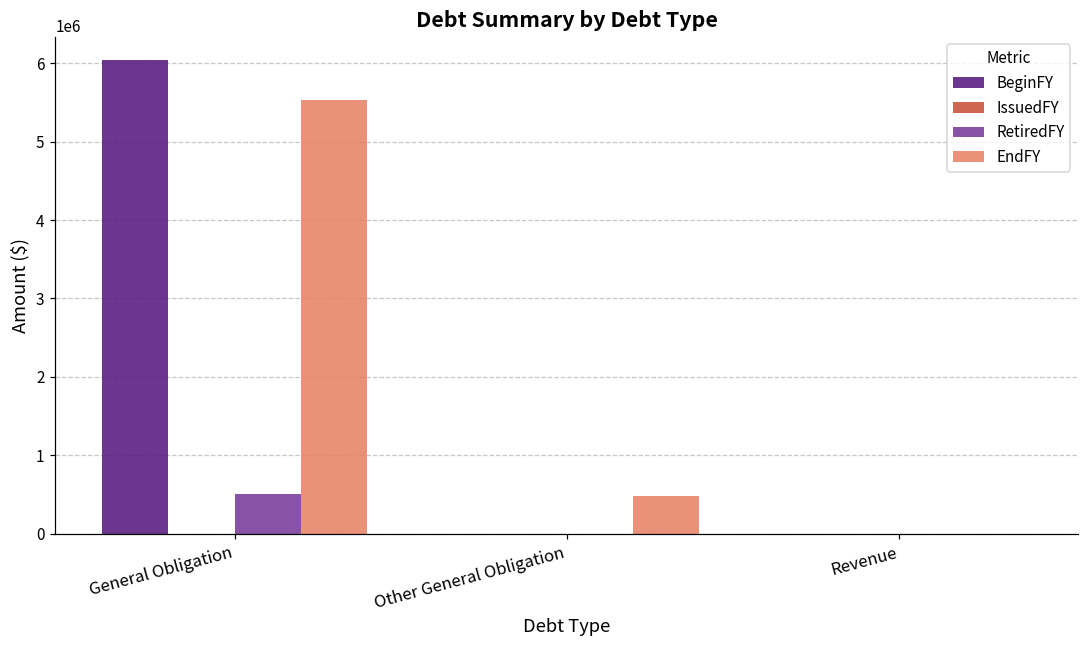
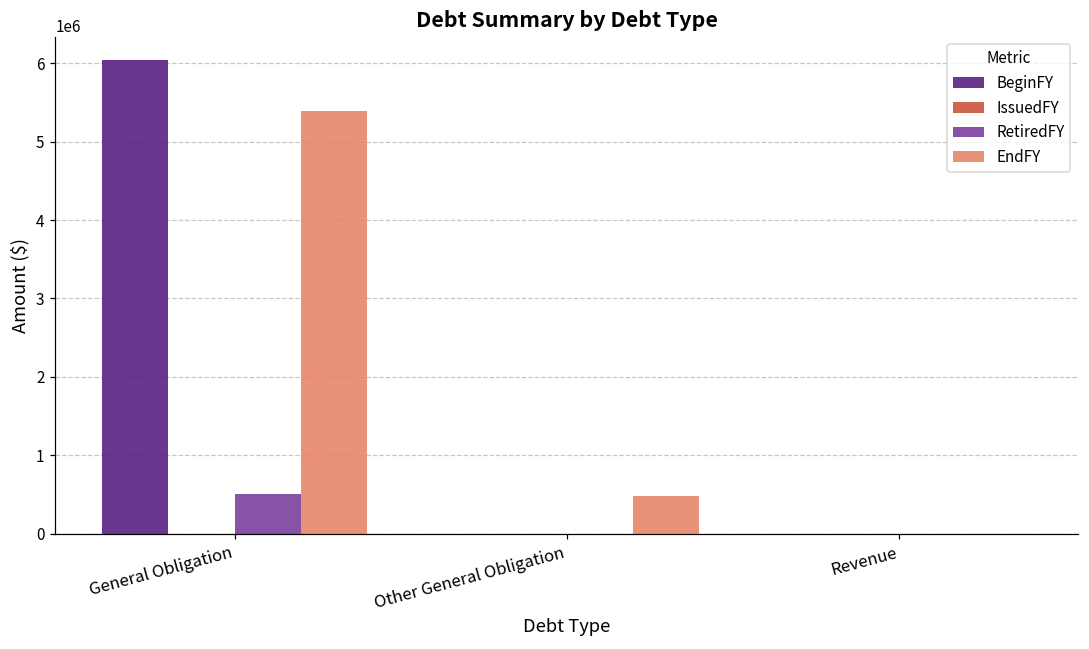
EndFY, General Obligation: 5500000 -> 5400000
